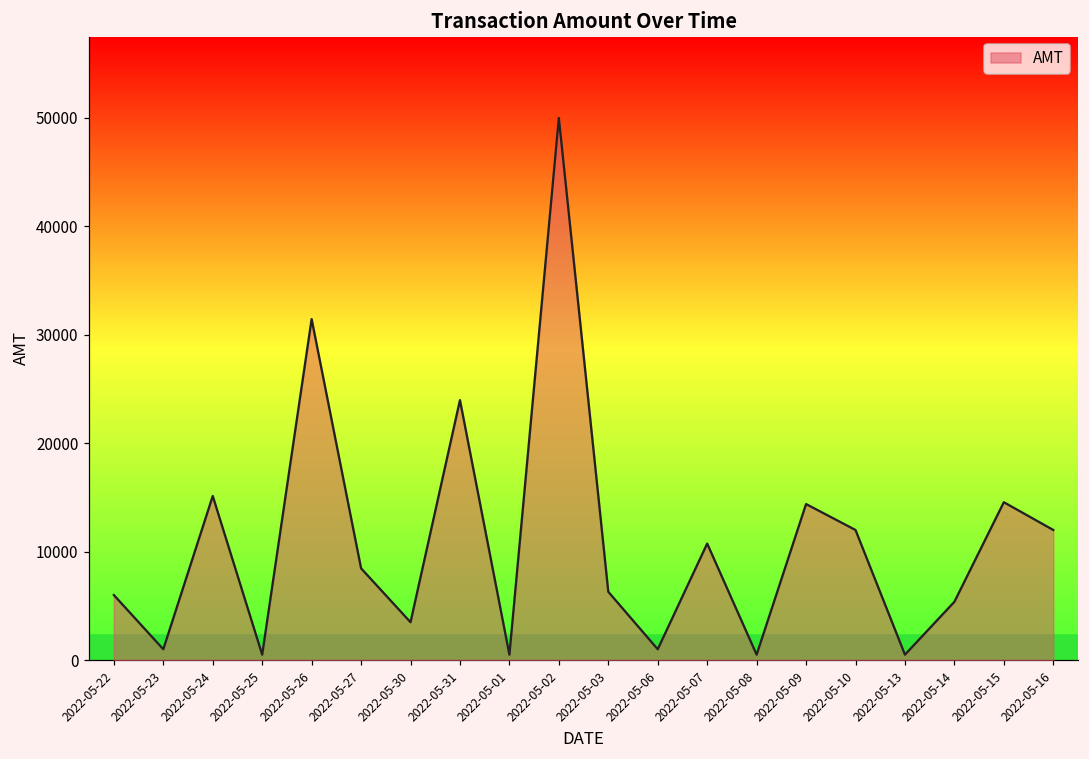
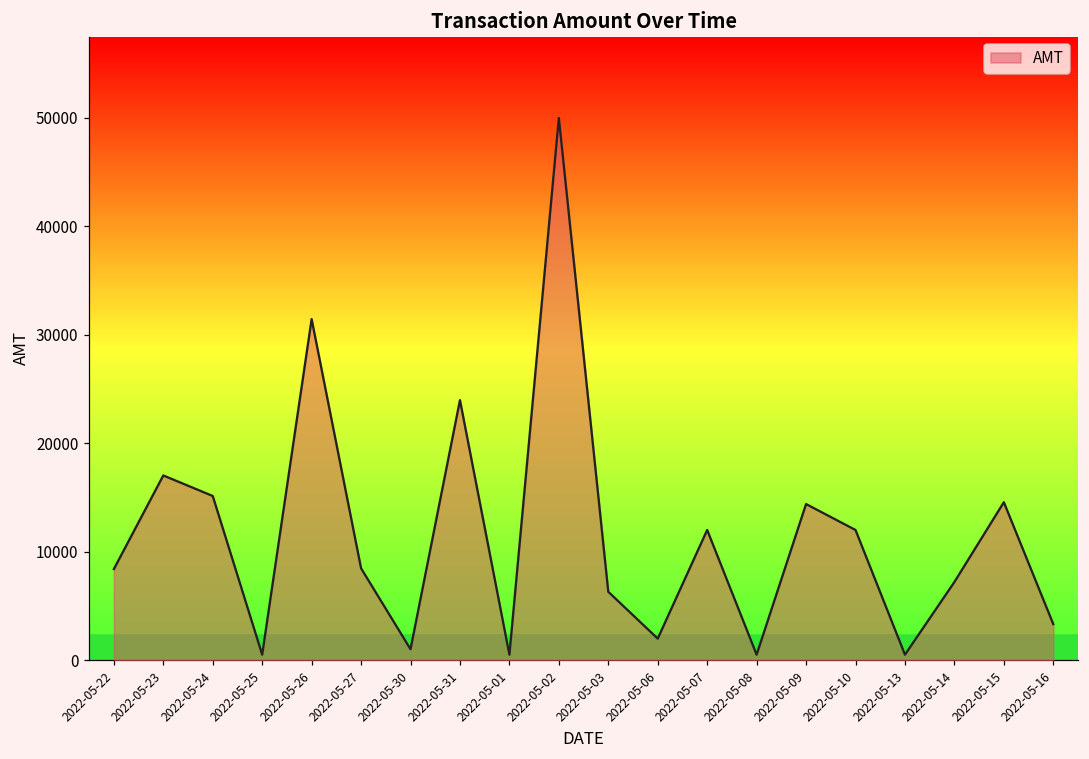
2022-05-22: 6000 -> 8000
2022-05-23: 1000 -> 17000
2022-05-30: 3000 -> 1000
2022-05-06: 1000 -> 2000
2022-05-07: 11000 -> 12000
2022-05-14: 5000 -> 7000
2022-05-16: 12000 -> 3000
